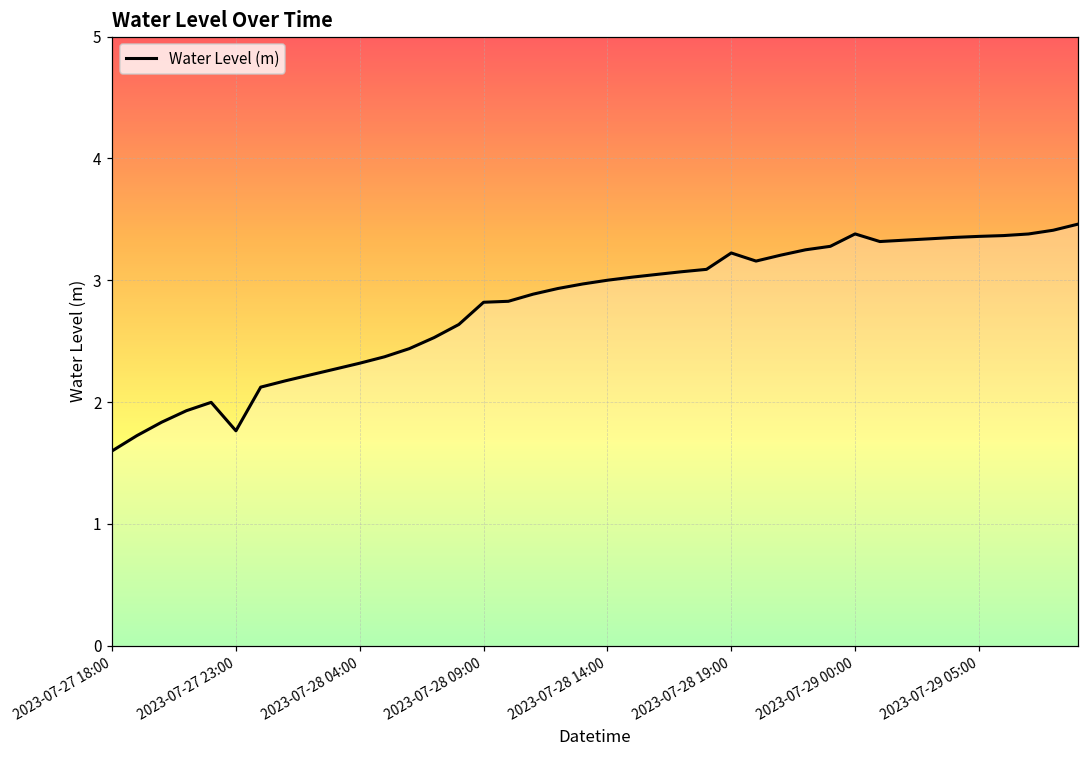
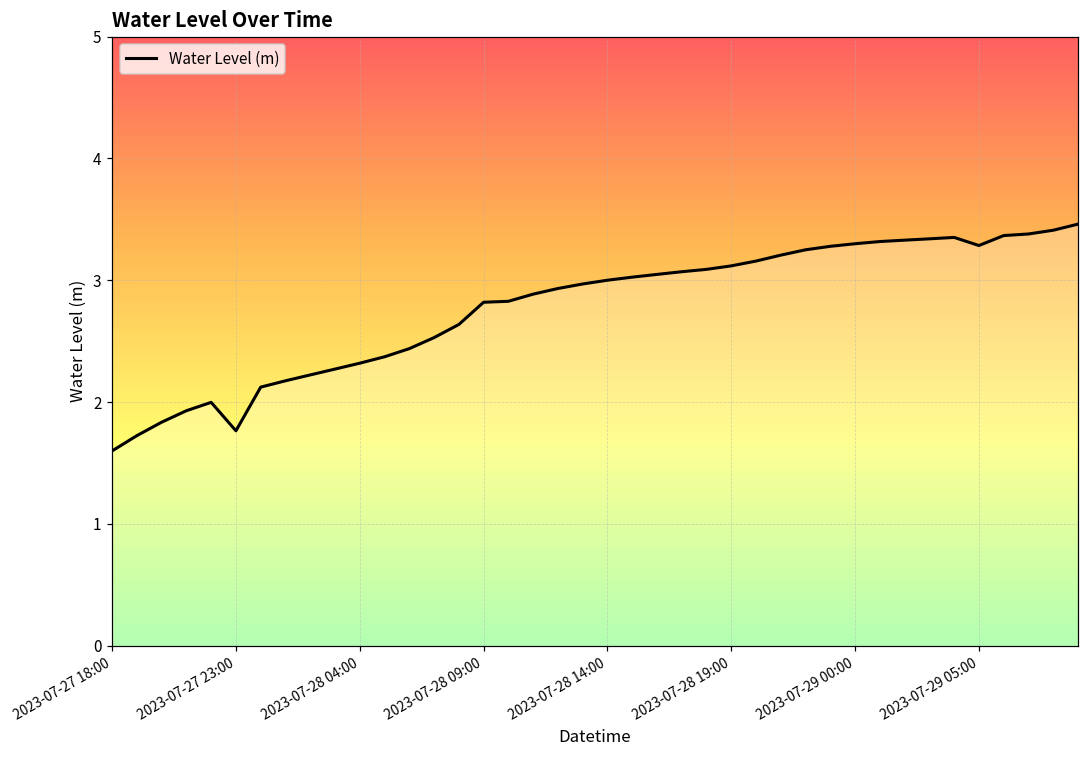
2023-07-28 19:00: 3.22 -> 3.12
2023-07-29 00:00: 3.38 -> 3.30
2023-07-29 05:00: 3.36 -> 3.29
